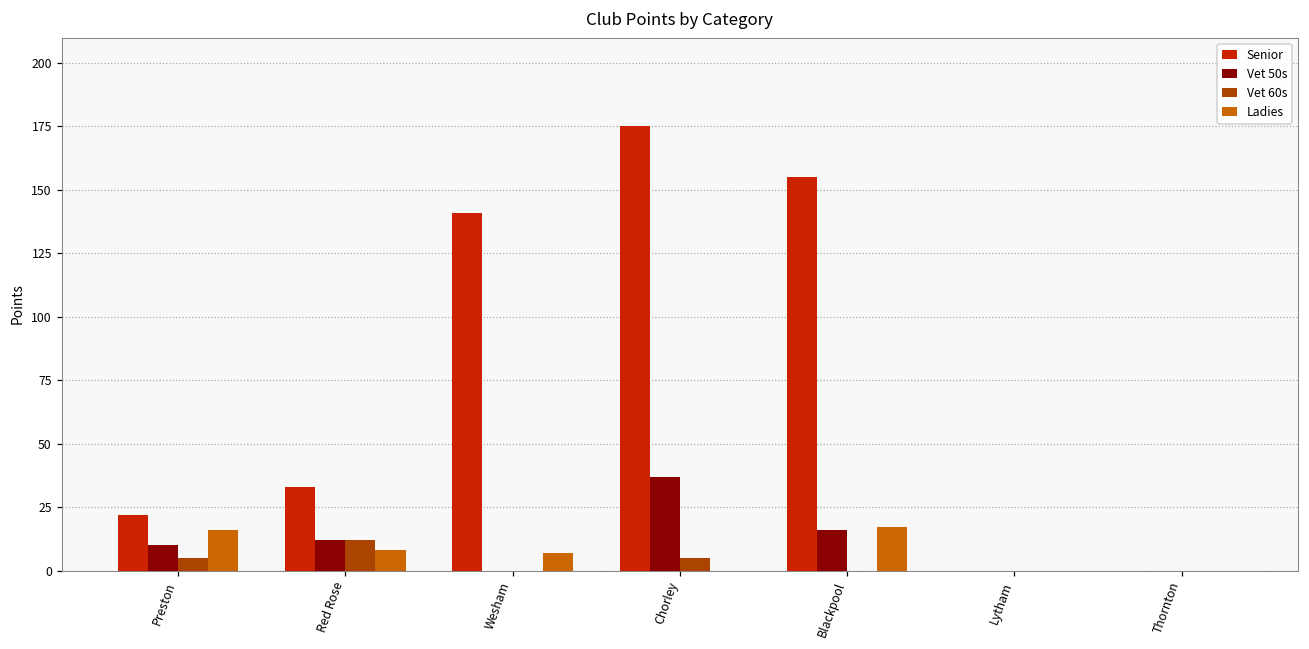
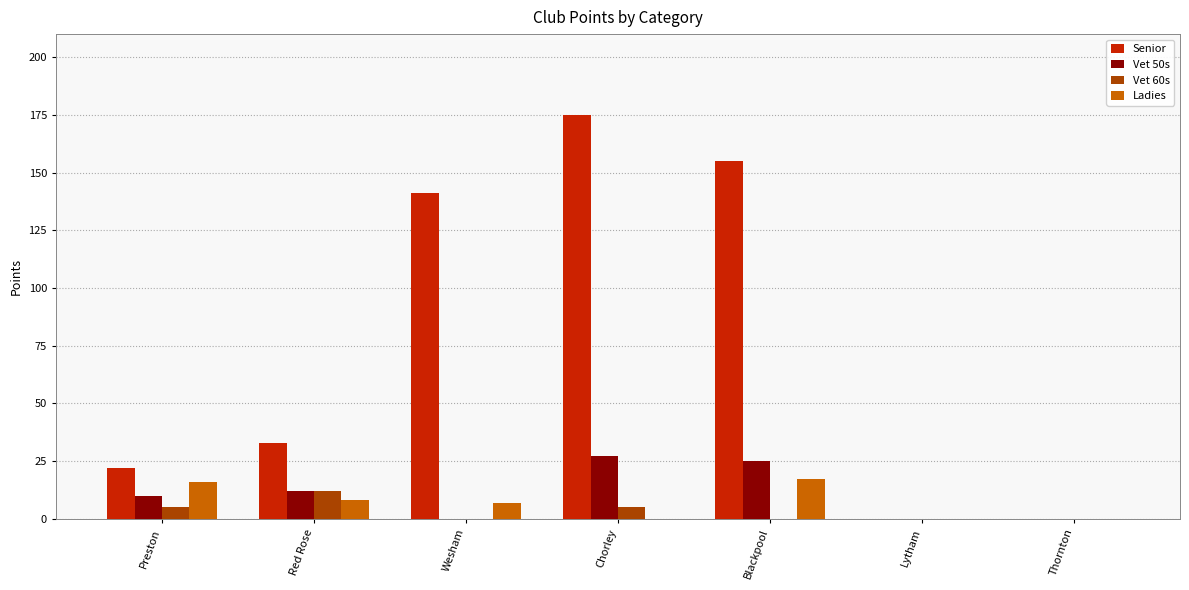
Vet 50s, Chorley: 37 -> 27
Vet 50s, Blackpool: 16 -> 25
